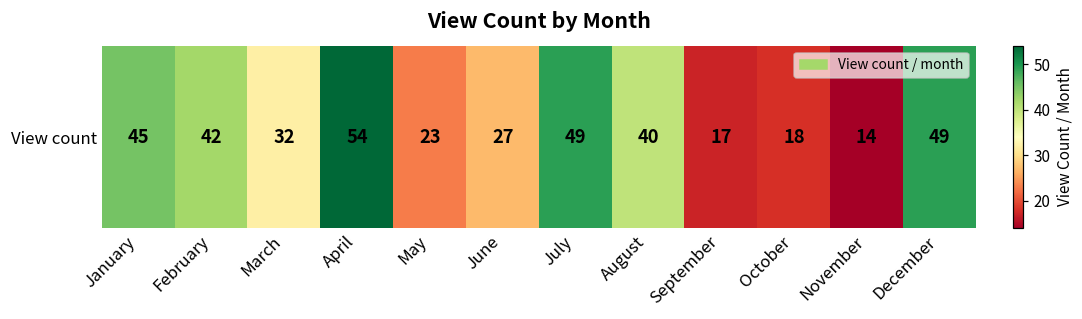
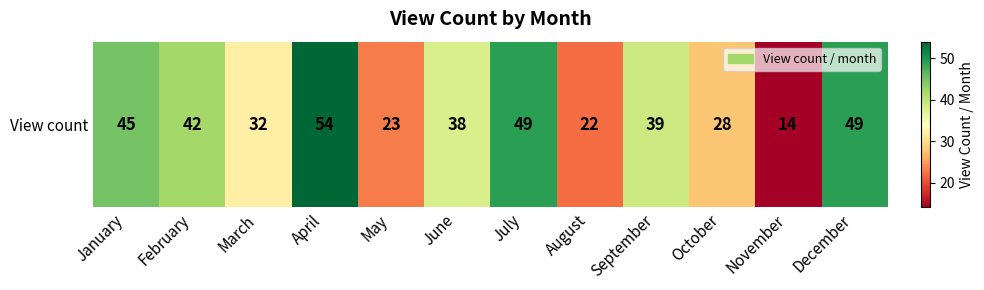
View count, June: 27 -> 38
View count, August: 40 -> 22
View count, September: 17 -> 39
View count, October: 18 -> 28
